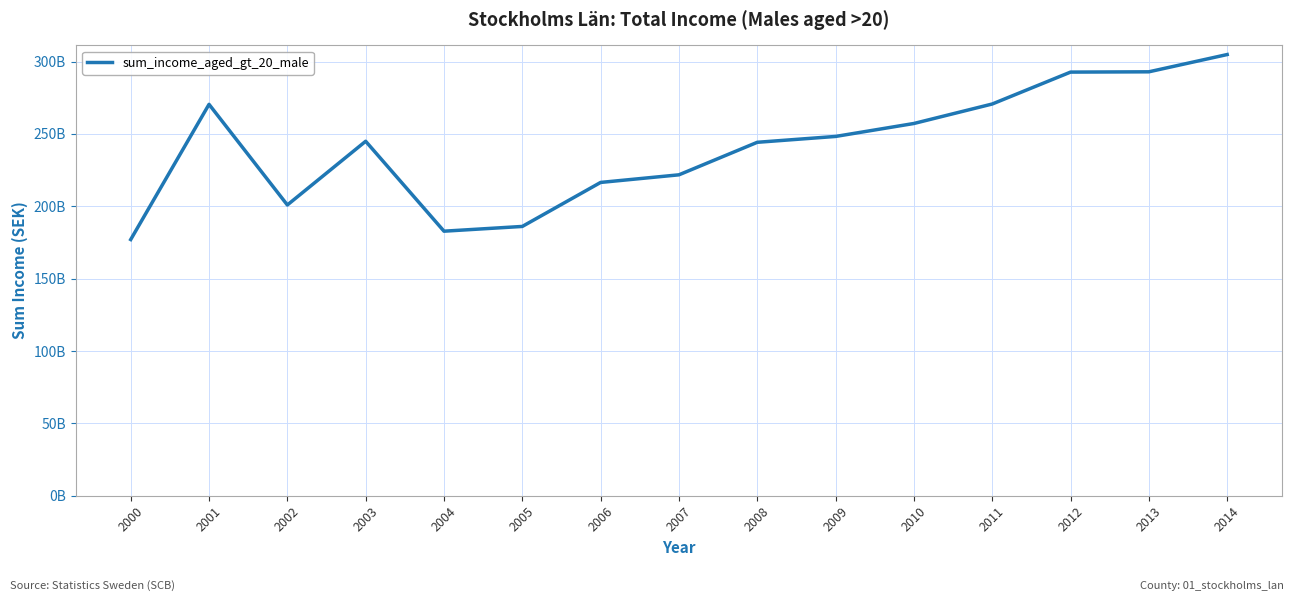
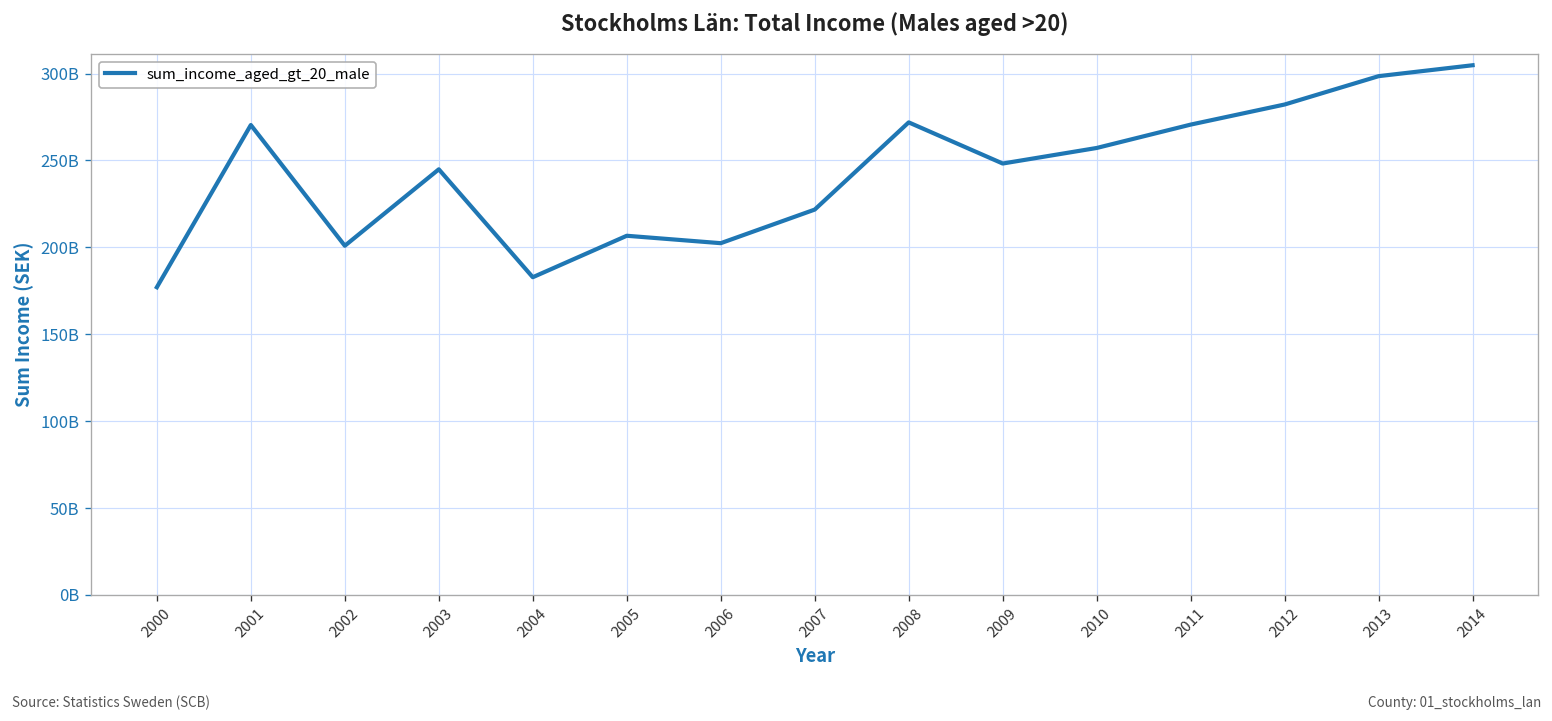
2005: 186000000000 -> 207000000000
2006: 216000000000 -> 202000000000
2008: 244000000000 -> 272000000000
2012: 293000000000 -> 282000000000
2013: 293000000000 -> 299000000000
